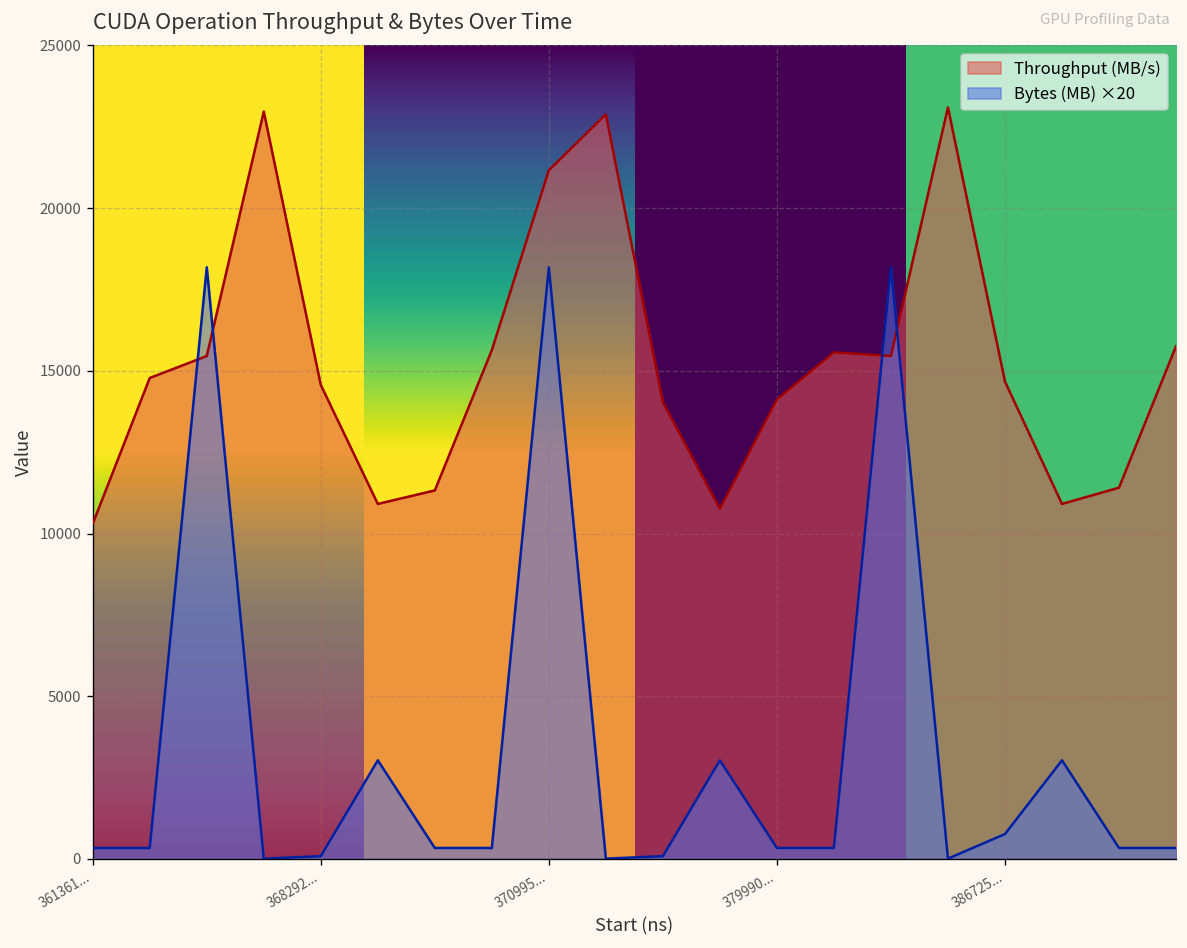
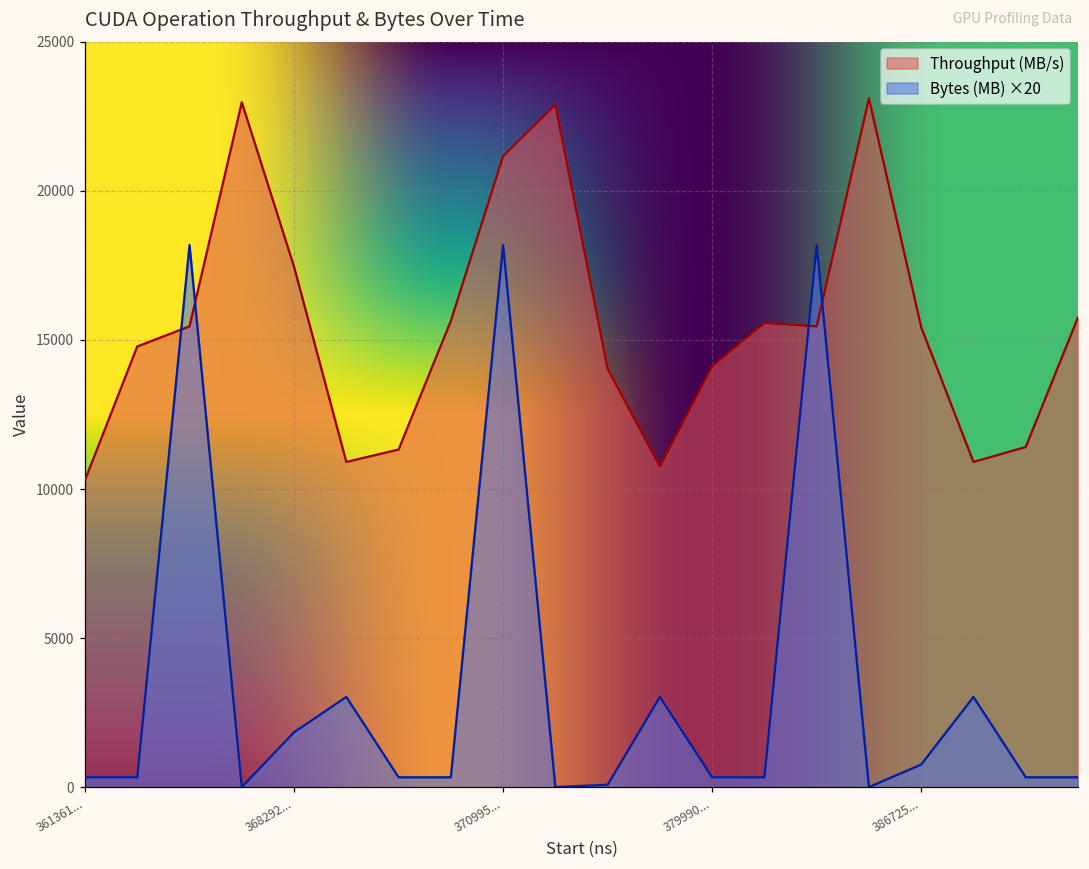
Throughput (MB/s), 368292...: 14600 -> 17500
Bytes (MB) ×20, 368292...: 100 -> 1800
Throughput (MB/s), 386725...: 14700 -> 15400
